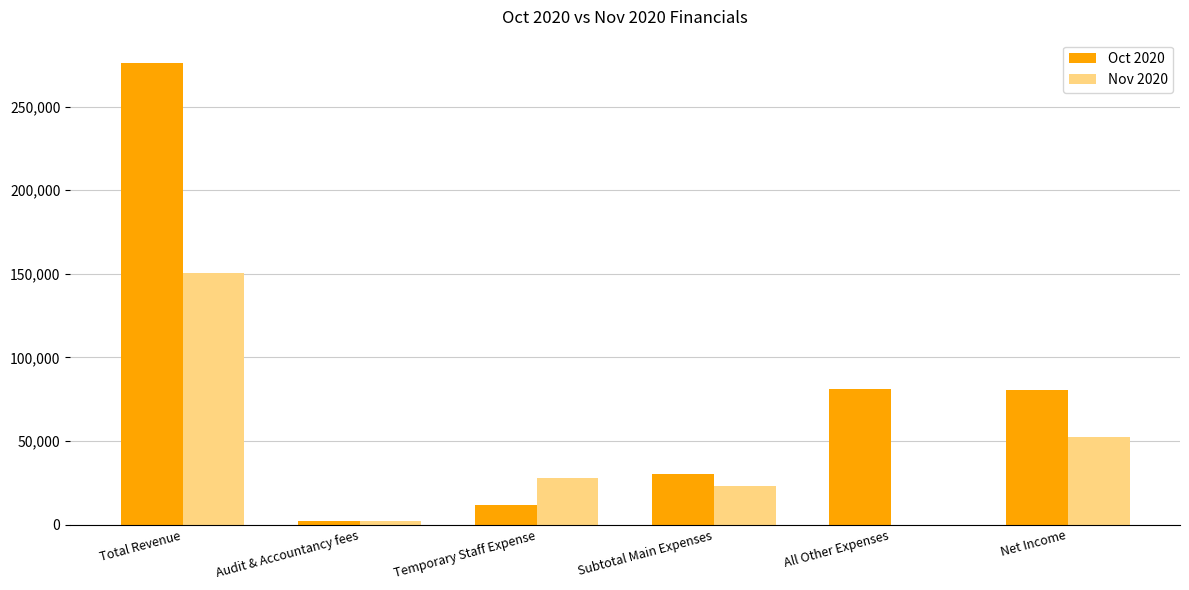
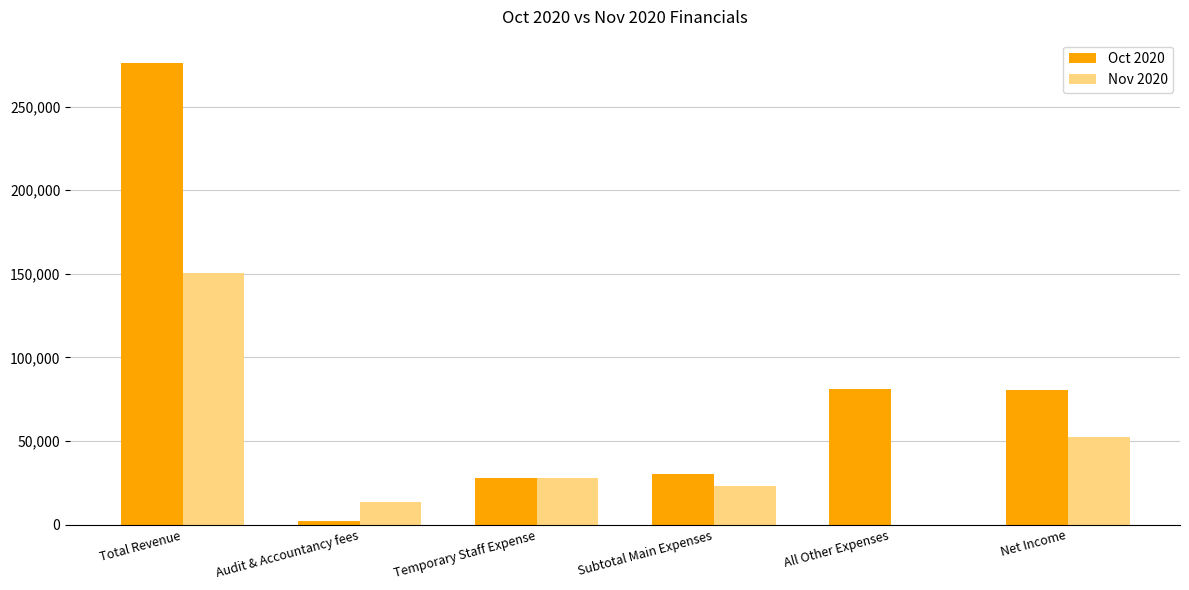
Nov 2020, Audit & Accountancy fees: 2,000 -> 13,000
Oct 2020, Temporary Staff Expense: 12,000 -> 28,000
